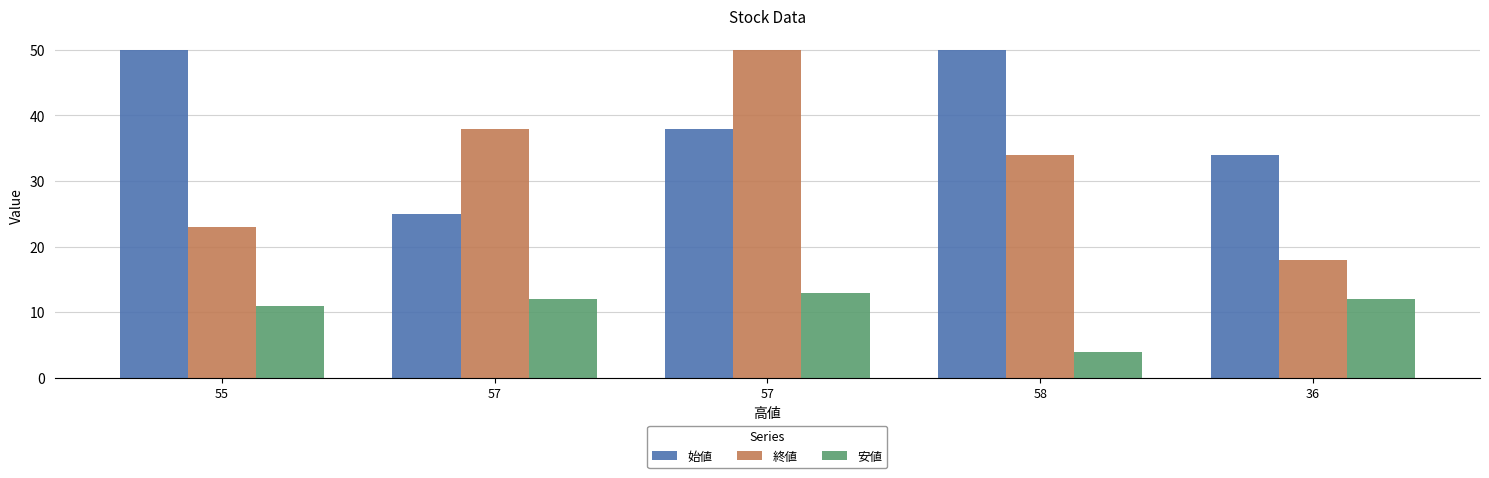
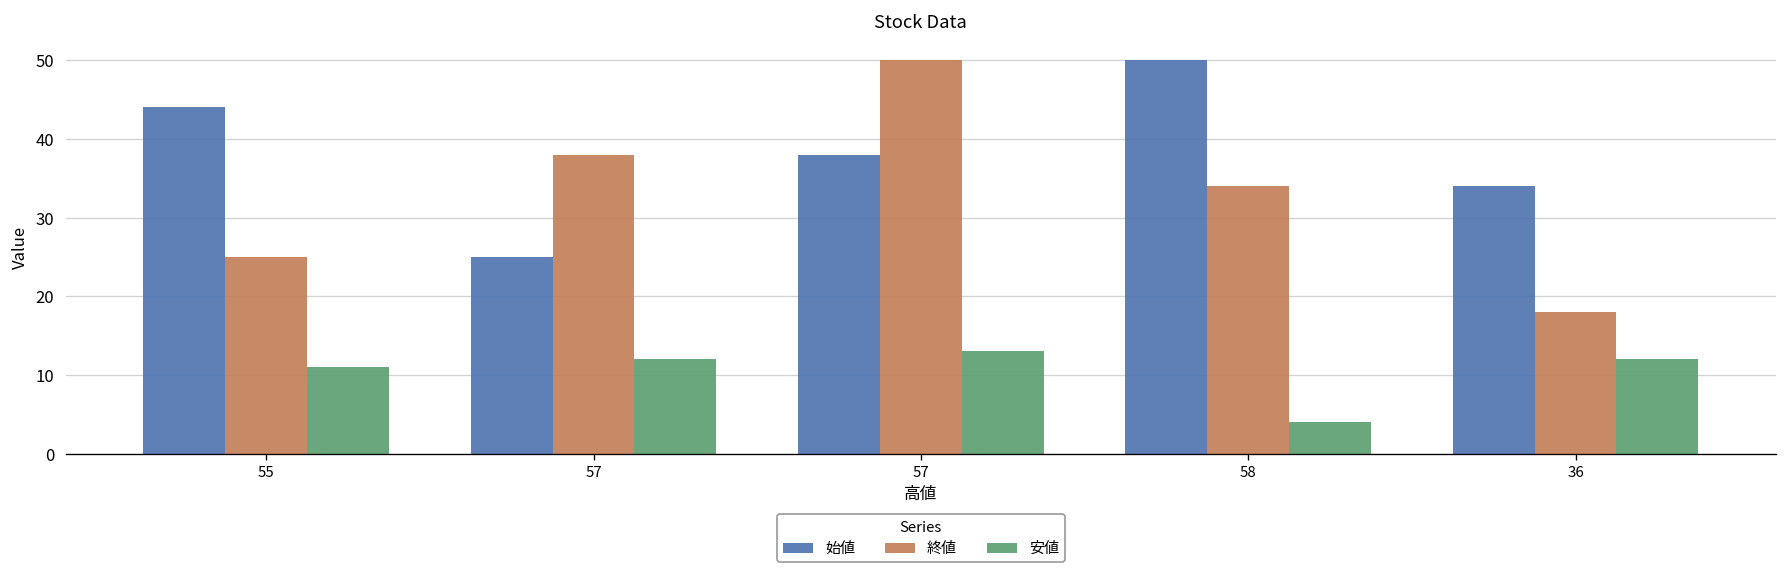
始値, 55: 50 -> 44
終値, 55: 23 -> 25
